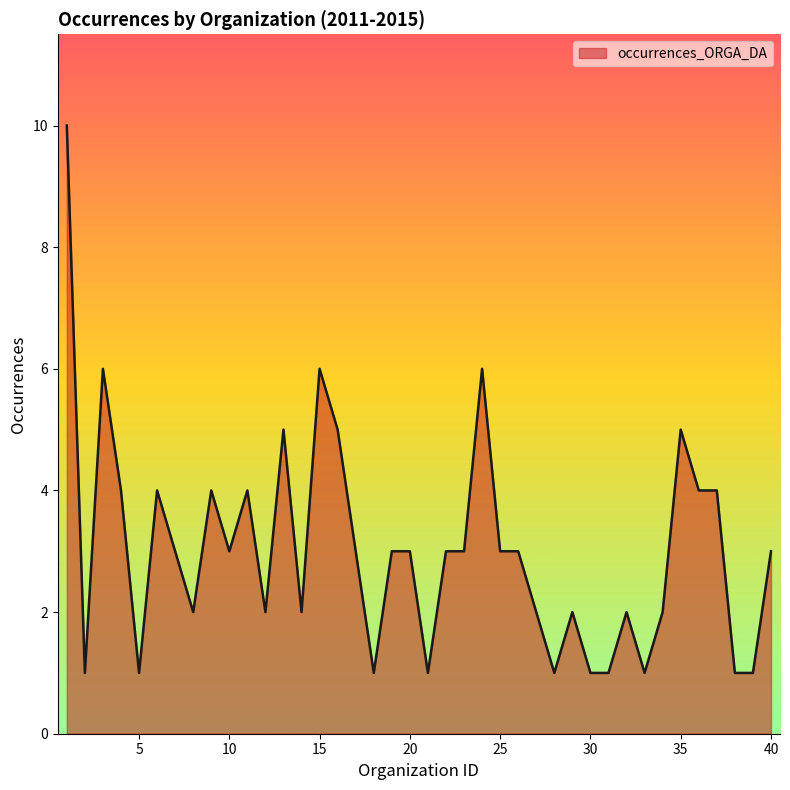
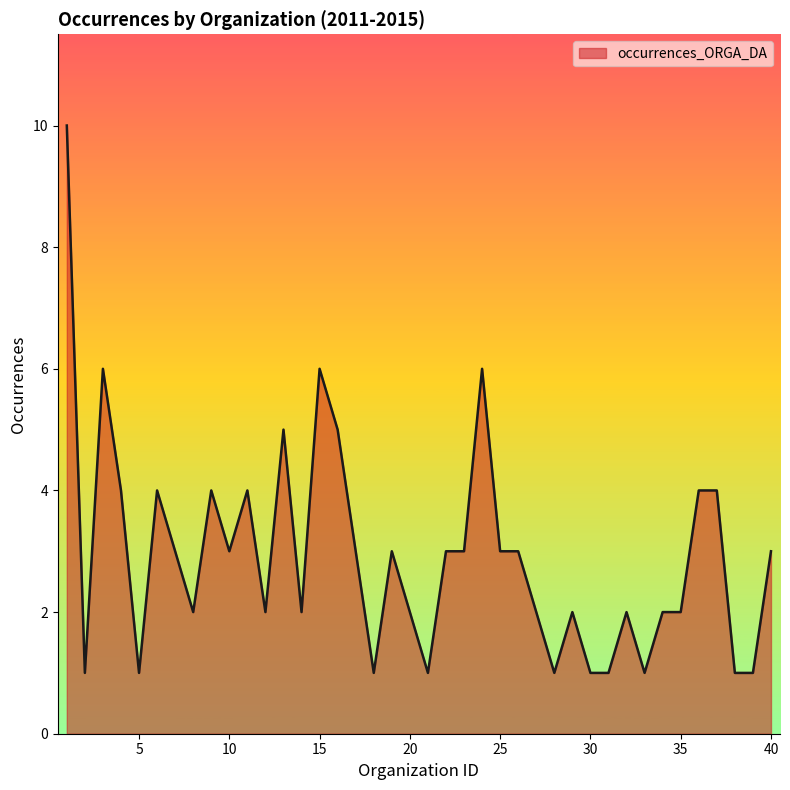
20: 3 -> 2
35: 5 -> 2
